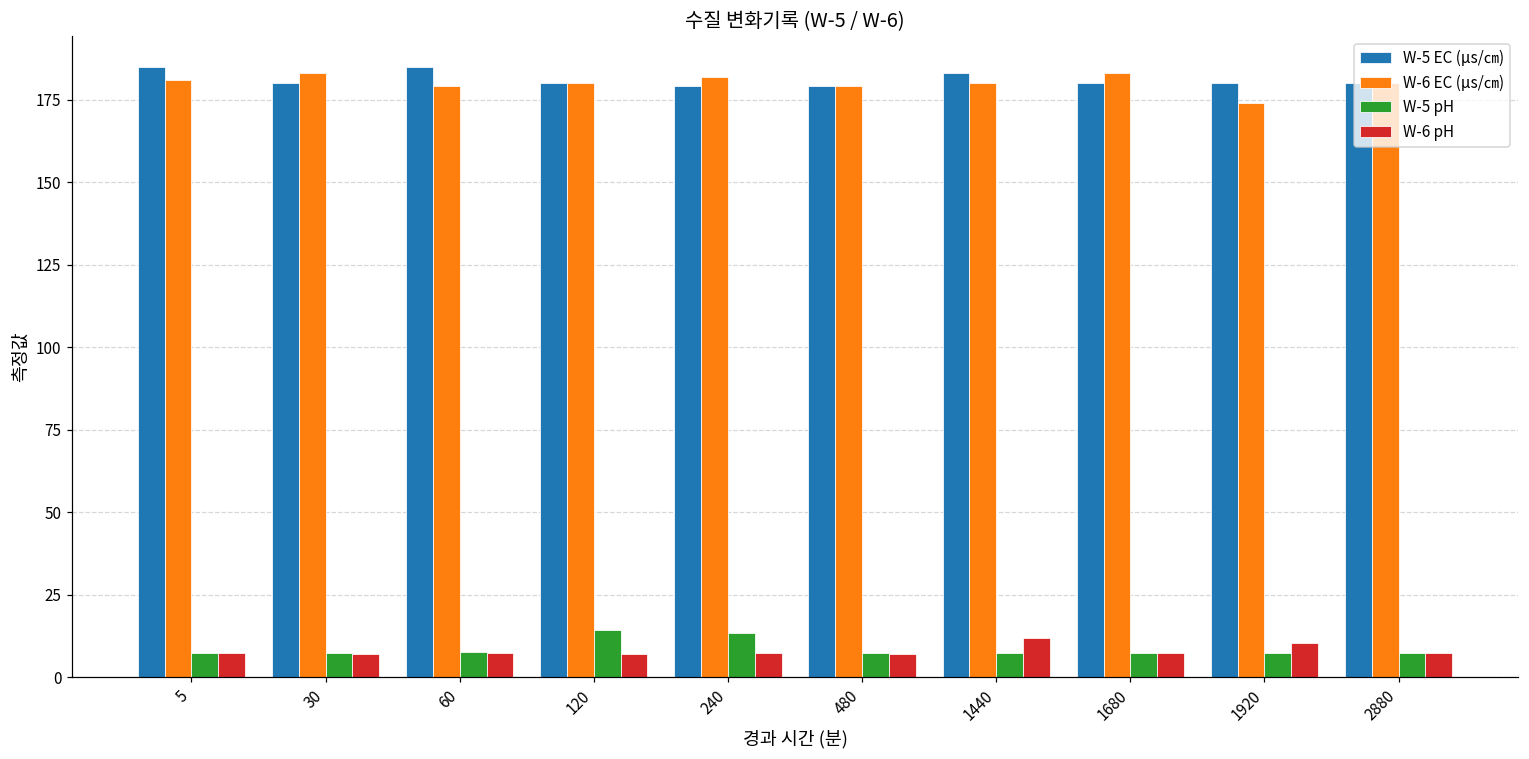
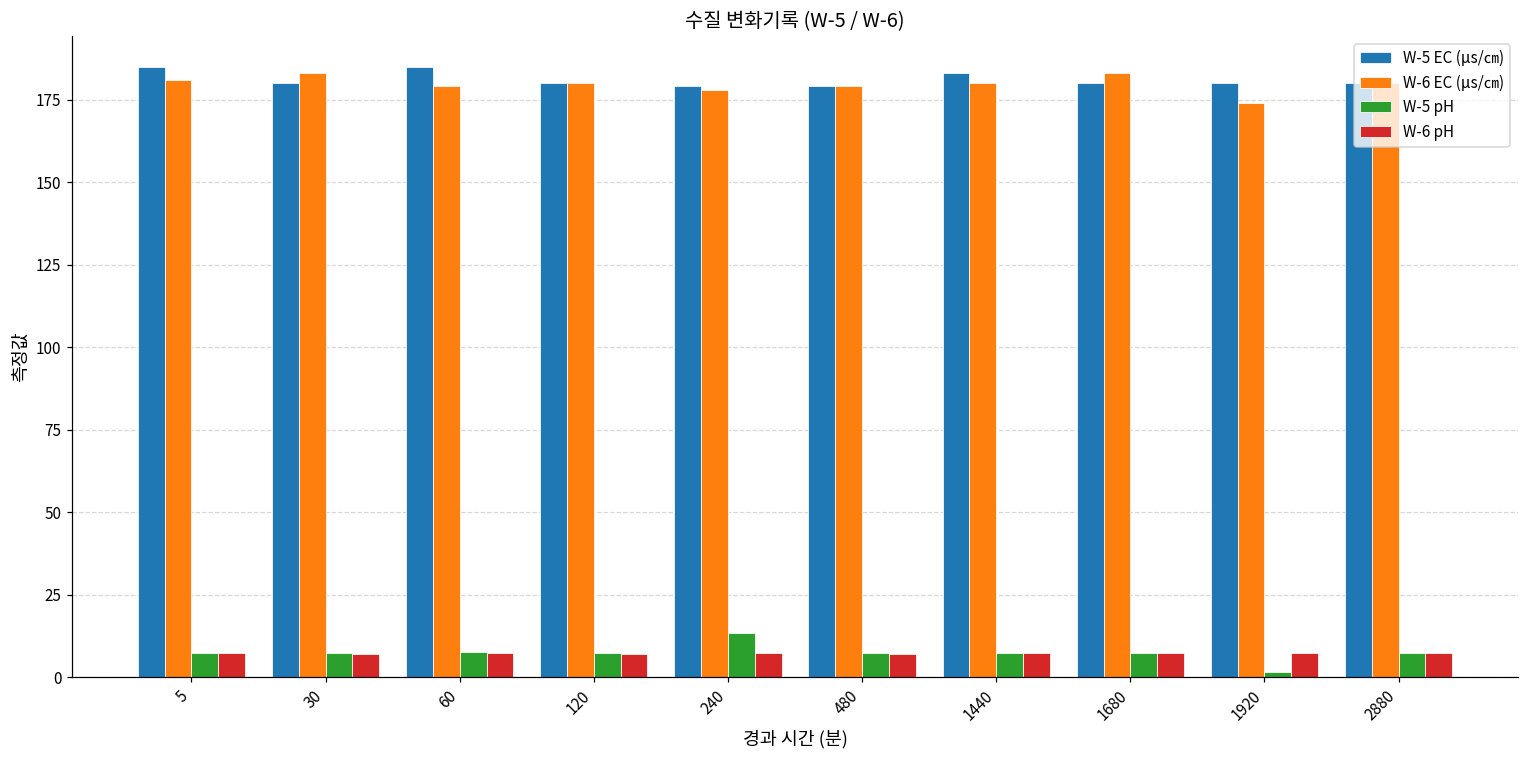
W-5 pH, 120: 14 -> 7
W-6 EC (μs/㎝), 240: 182 -> 178
W-6 pH, 1440: 12 -> 7
W-5 pH, 1920: 8 -> 2
W-6 pH, 1920: 11 -> 7
